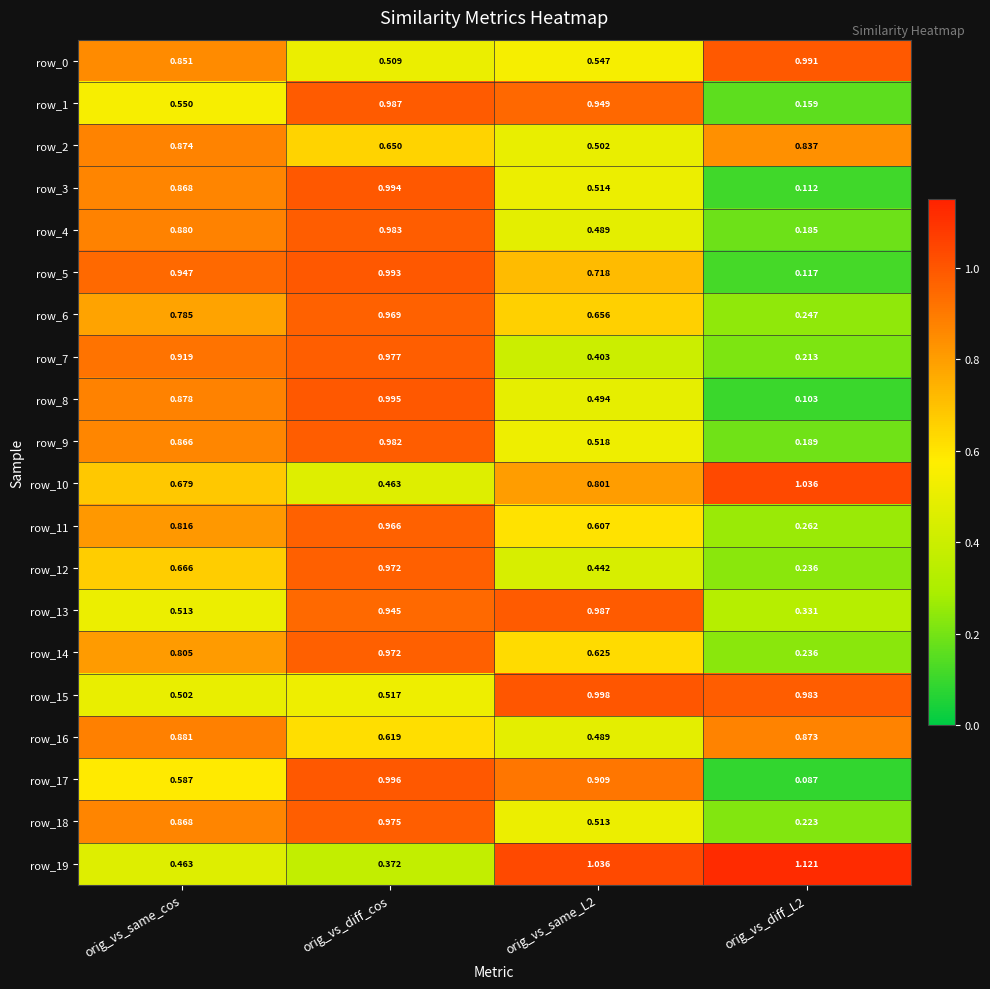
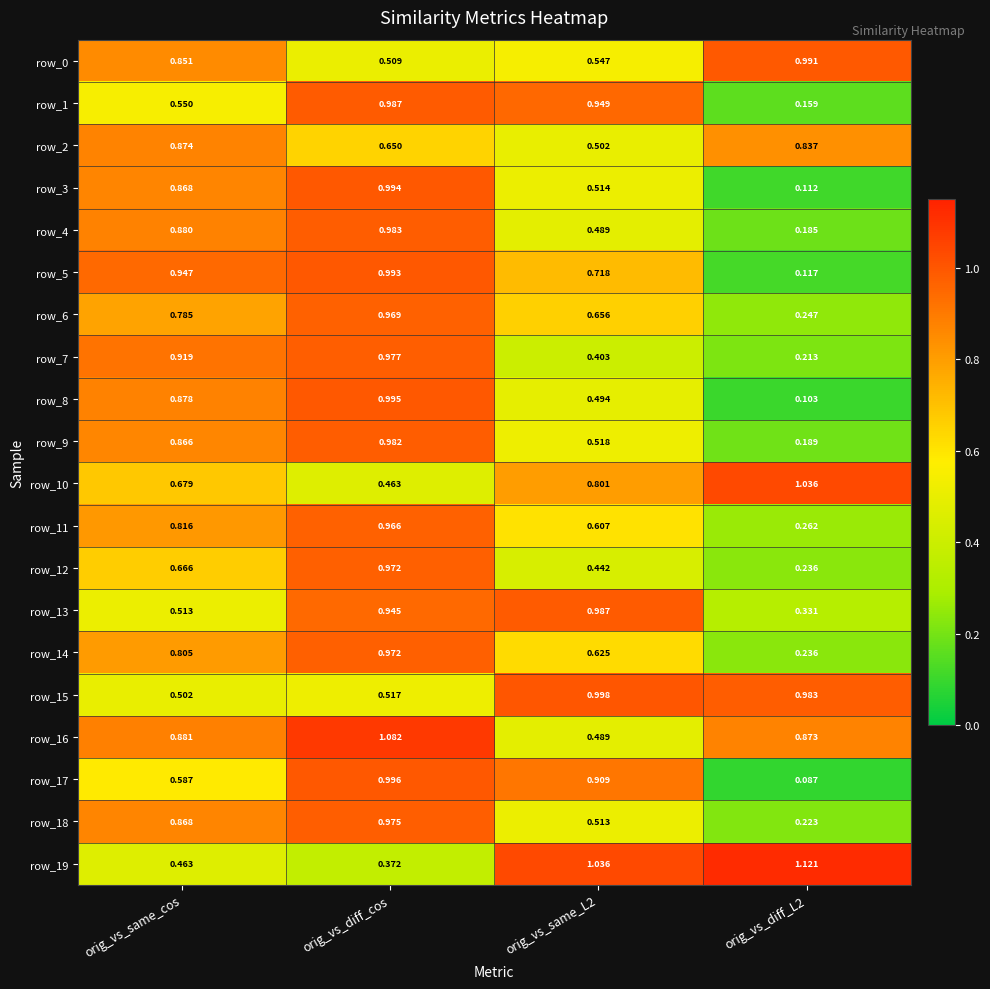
row_16, orig_vs_diff_cos: 0.619 -> 1.082
